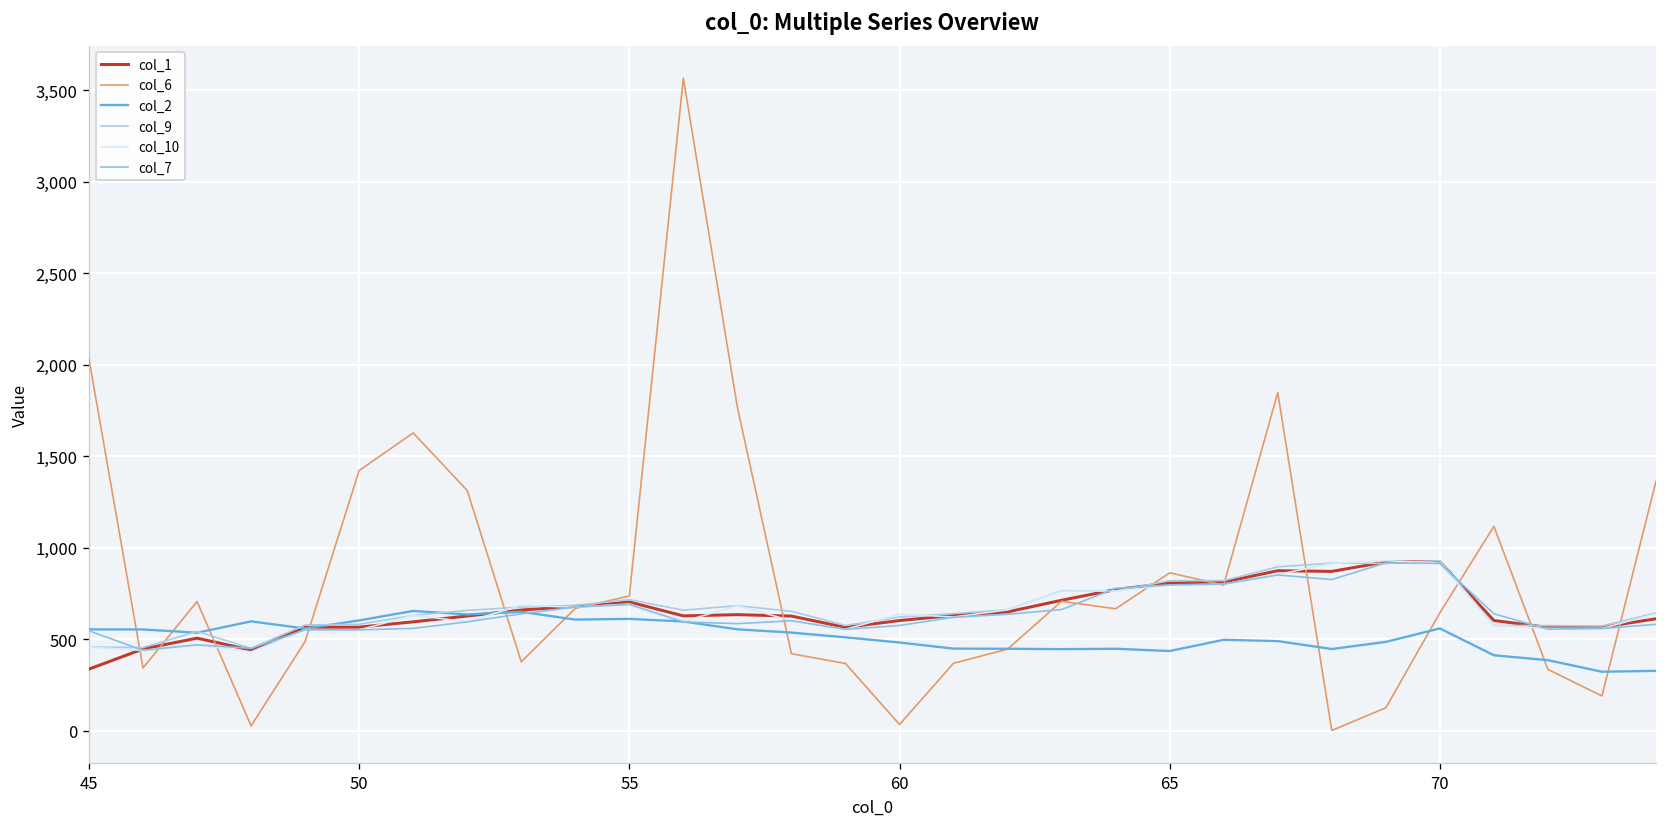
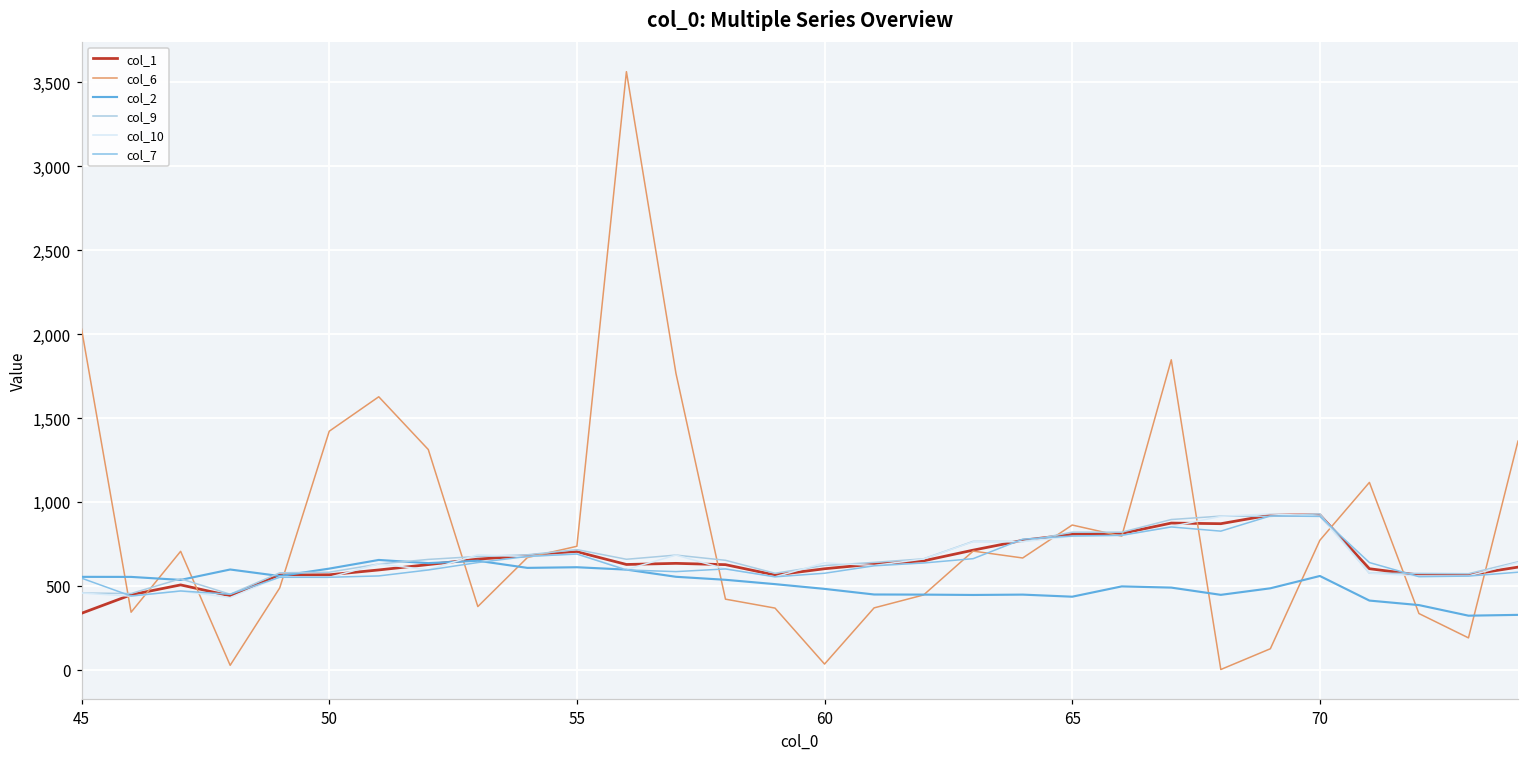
col_6, 70: 640 -> 770
